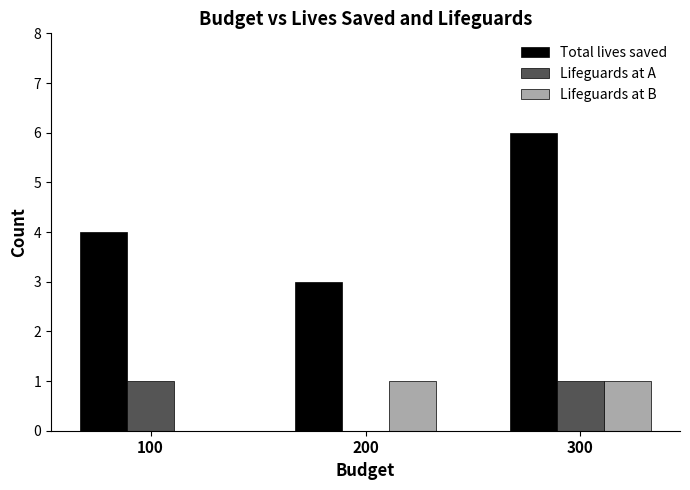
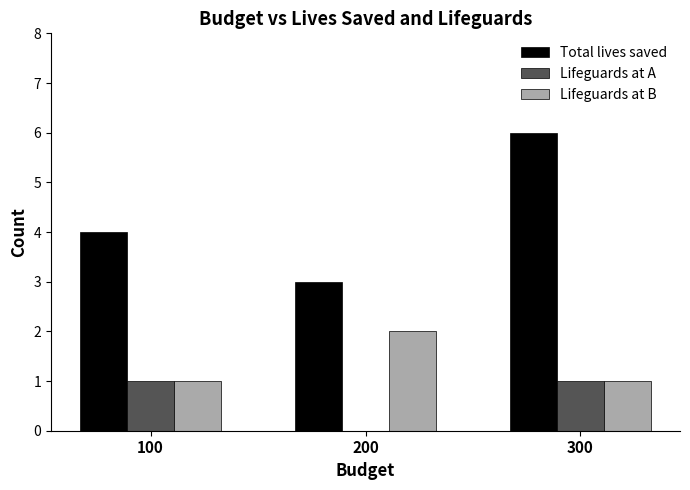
Lifeguards at B, 100: 0 -> 1
Lifeguards at B, 200: 1 -> 2
